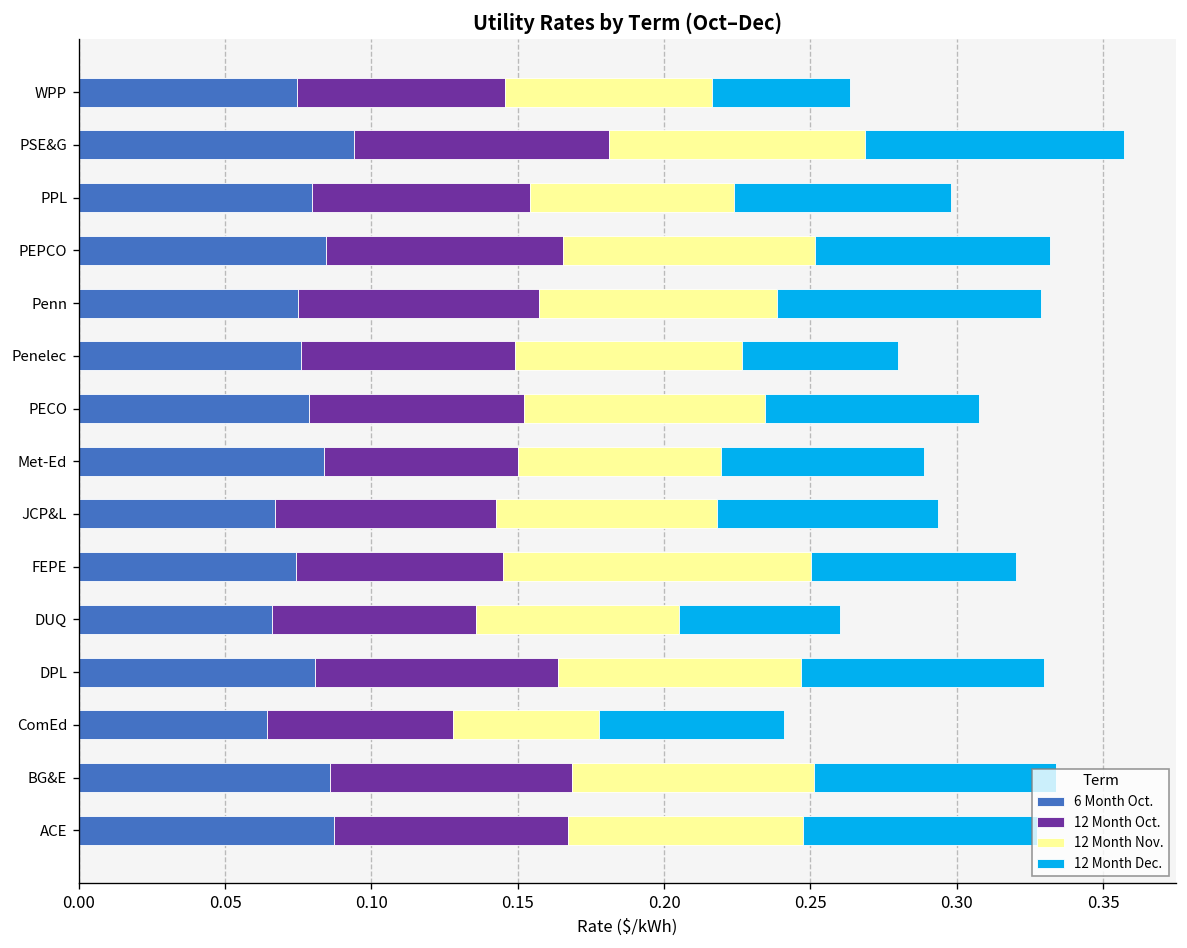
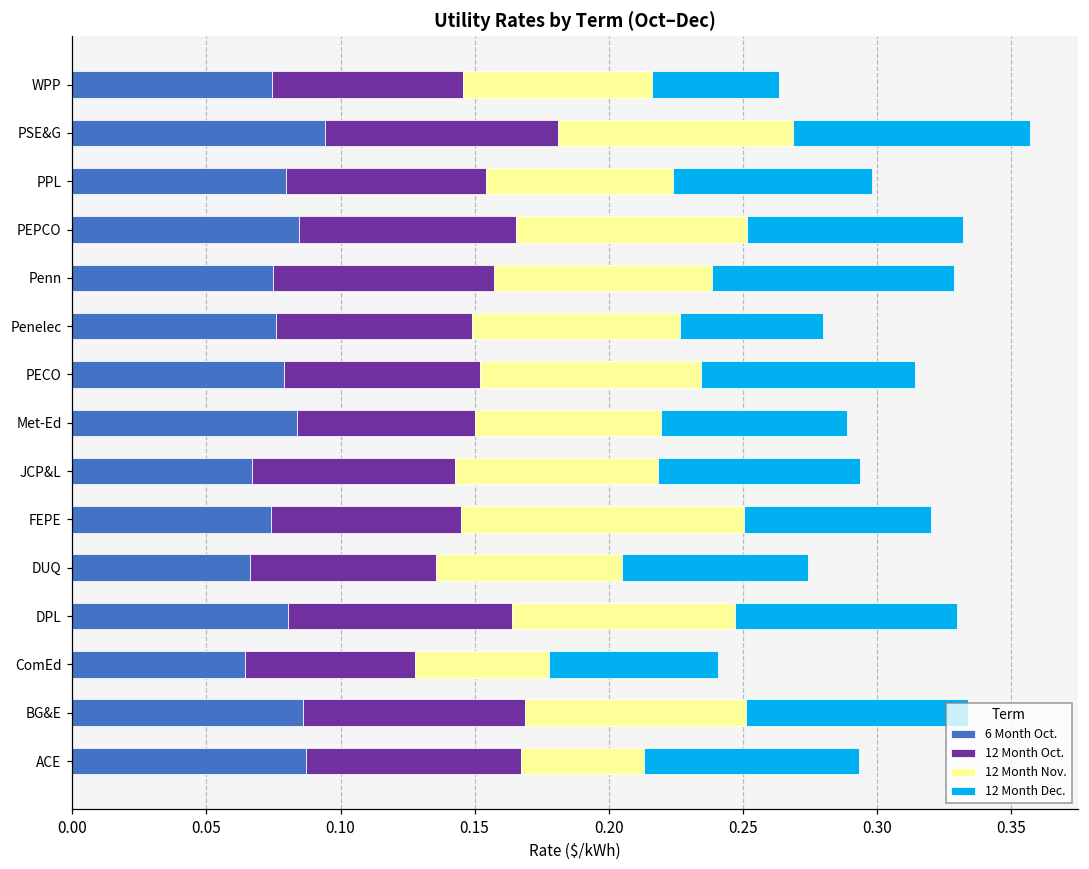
12 Month Dec., PECO: 0.073 -> 0.080
12 Month Dec., DUQ: 0.055 -> 0.069
12 Month Nov., ACE: 0.080 -> 0.046
